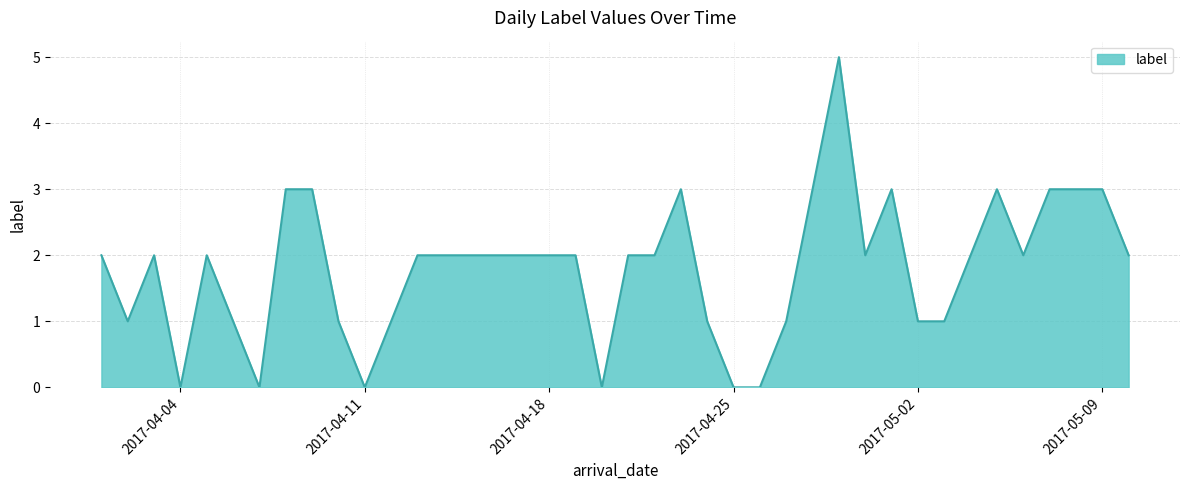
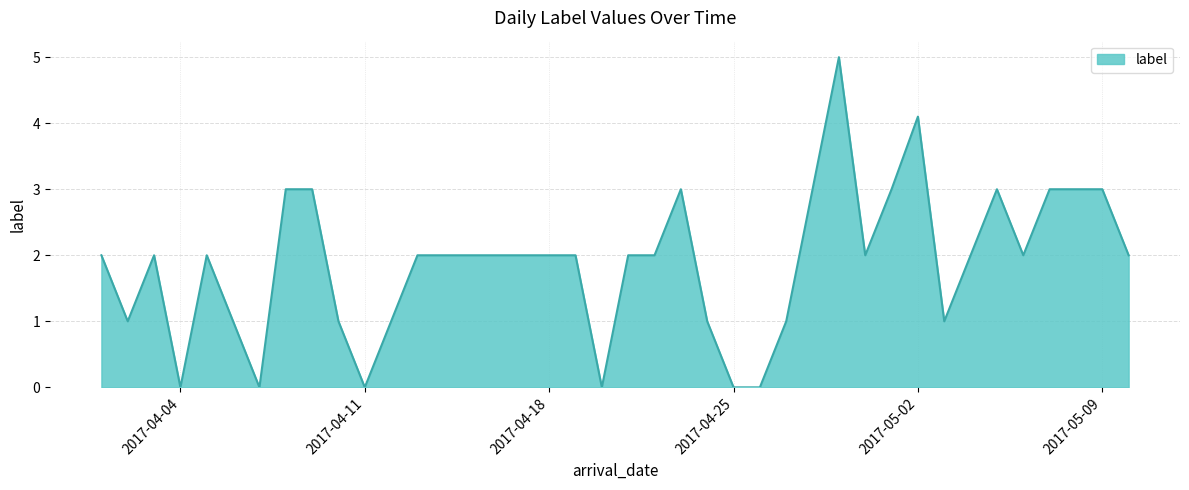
2017-05-02: 1.0 -> 4.1
